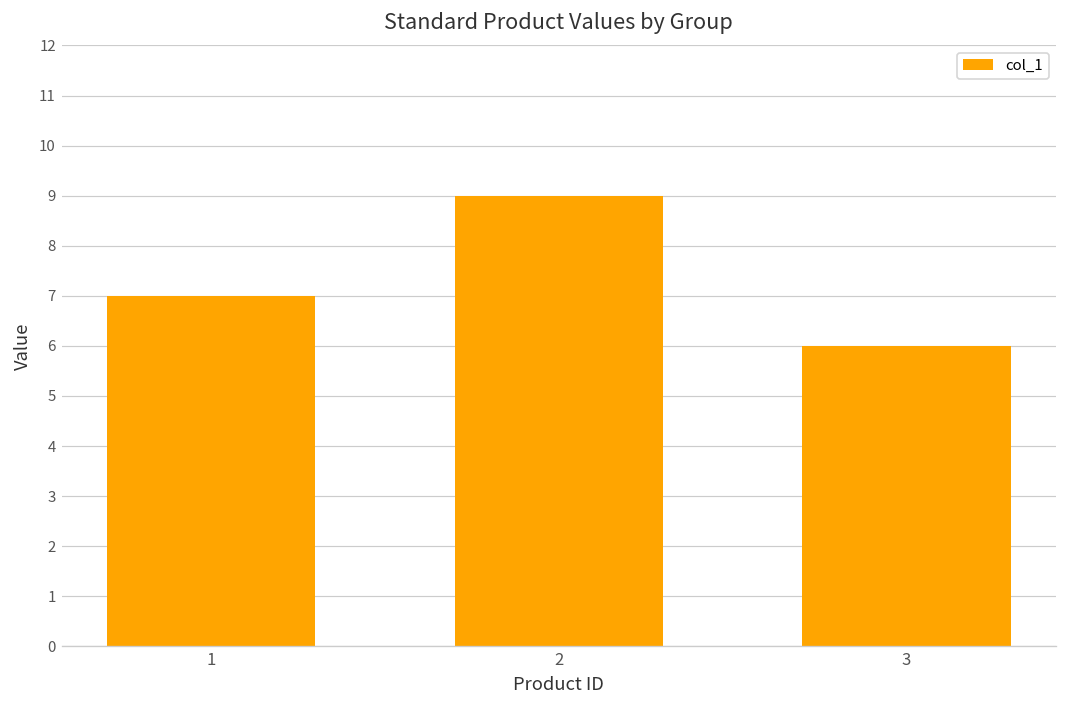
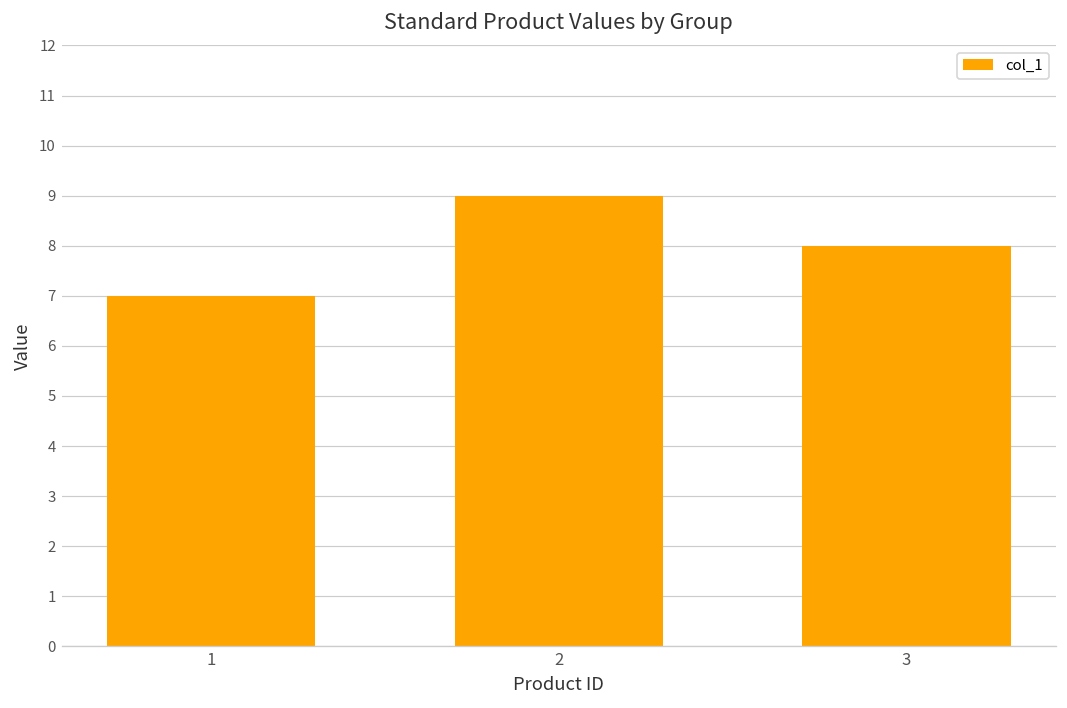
3: 6 -> 8
